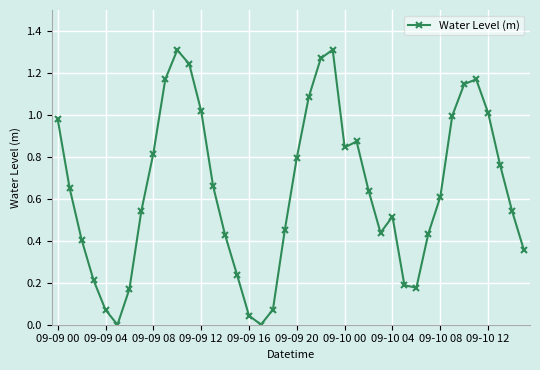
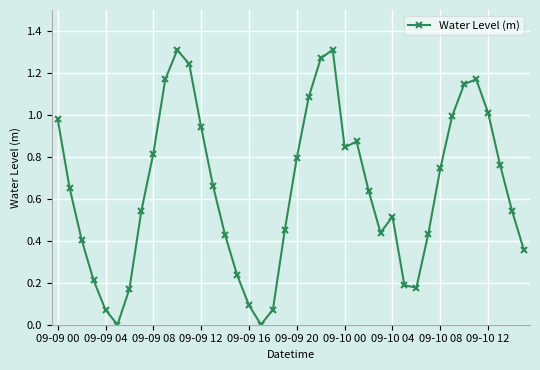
09-09 12: 1.02 -> 0.94
09-09 16: 0.04 -> 0.09
09-10 08: 0.61 -> 0.74
